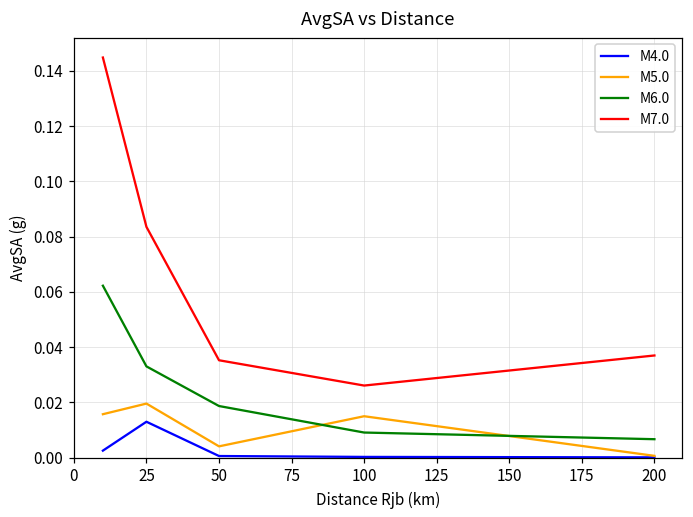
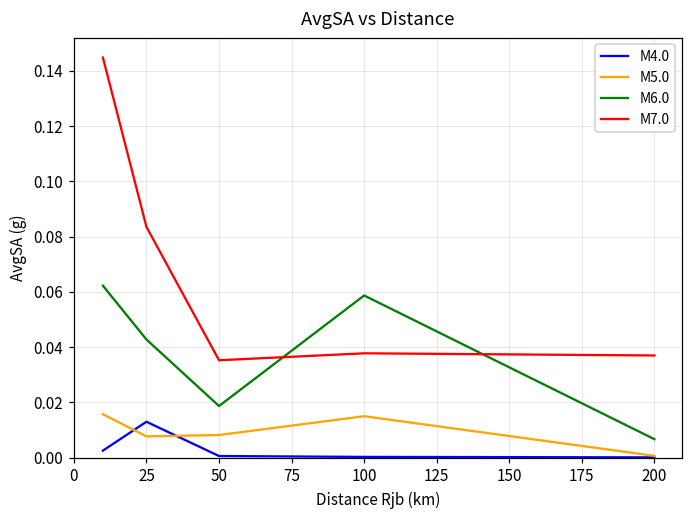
M5.0, 25: 0.020 -> 0.008
M6.0, 25: 0.033 -> 0.043
M5.0, 50: 0.004 -> 0.008
M6.0, 100: 0.009 -> 0.059
M7.0, 100: 0.026 -> 0.038
